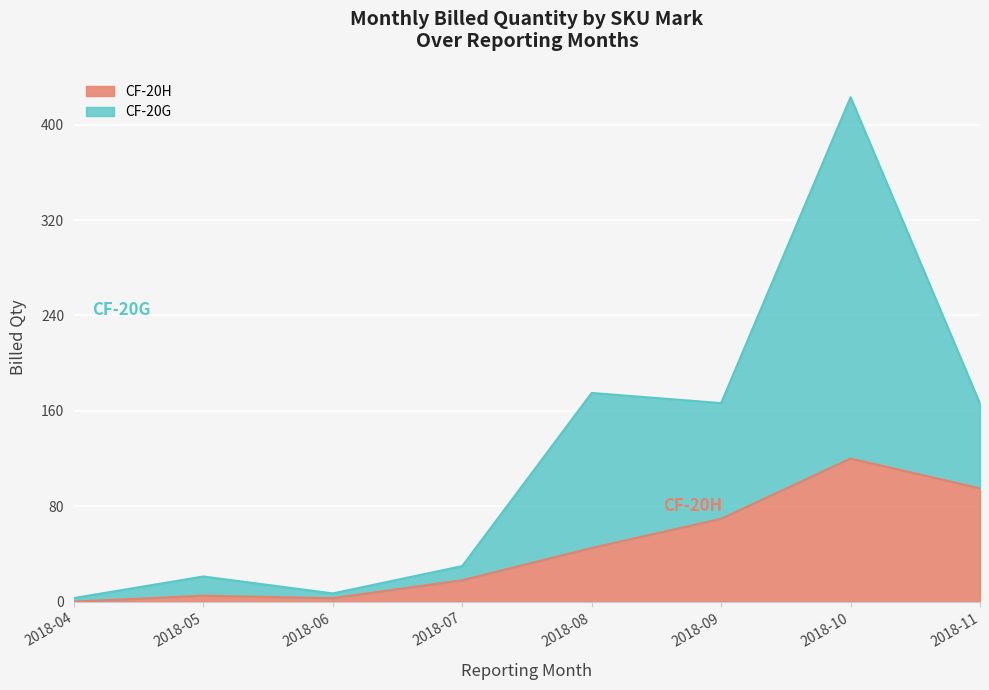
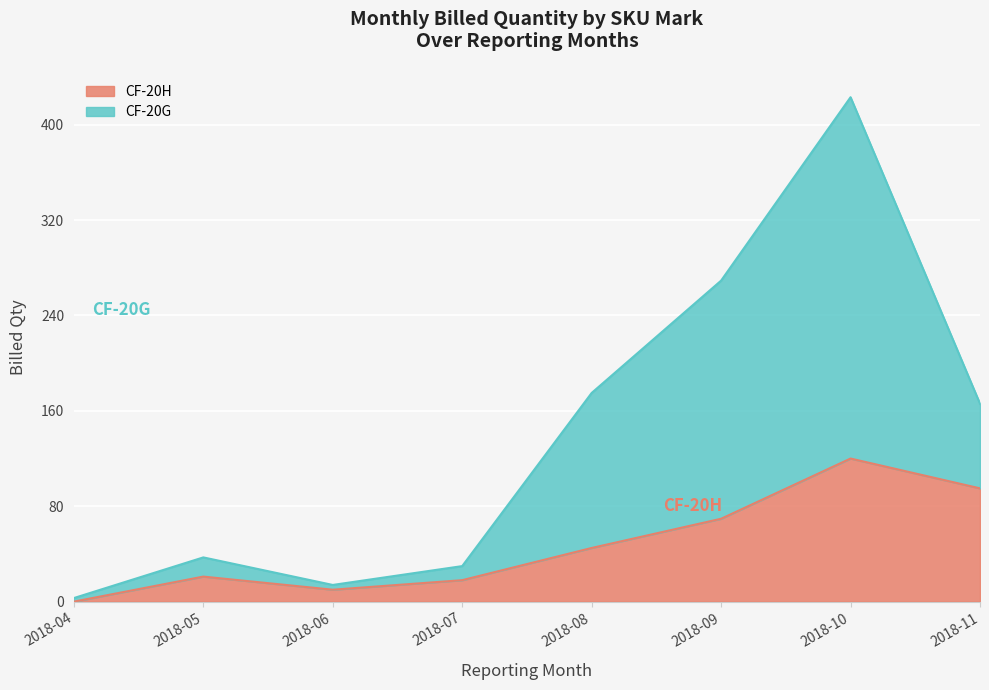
CF-20H, 2018-05: 5 -> 21
CF-20H, 2018-06: 3 -> 10
CF-20G, 2018-09: 97 -> 200
